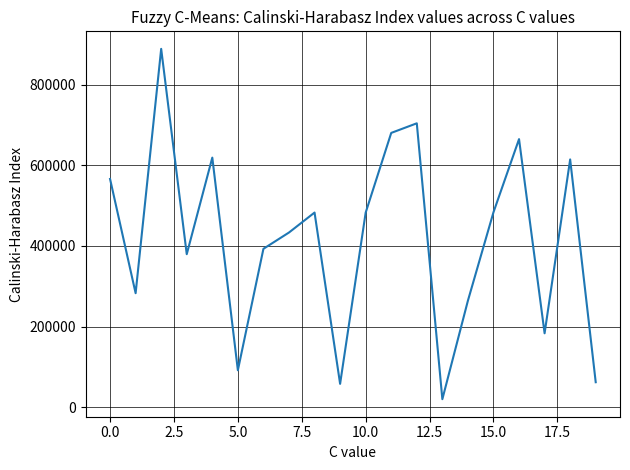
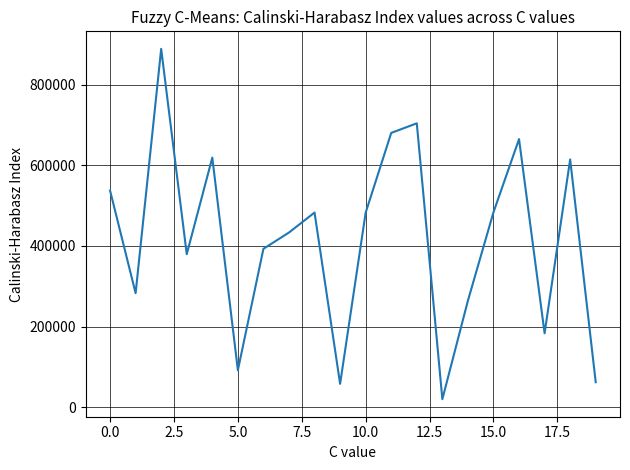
0.0: 570000 -> 540000
